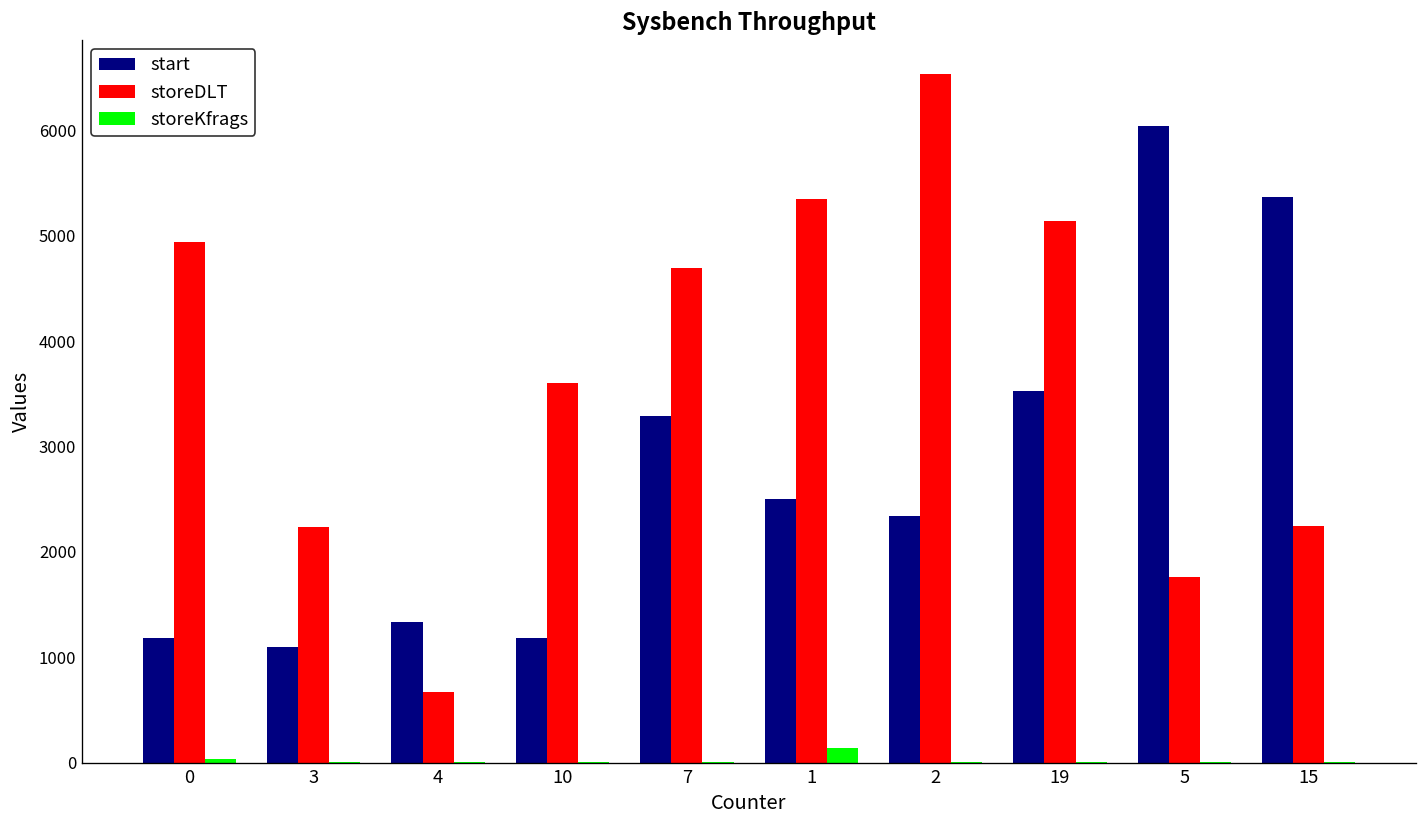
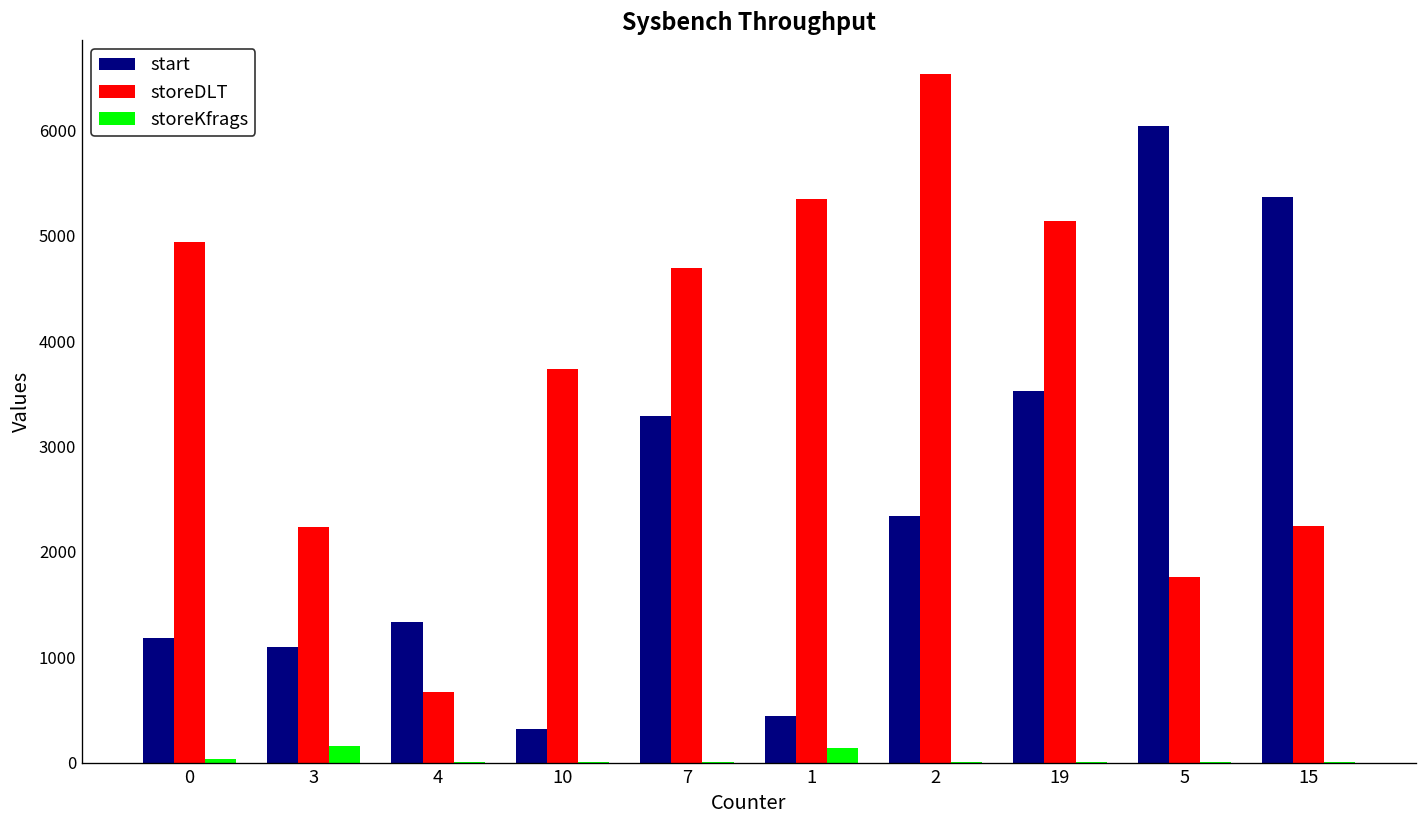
storeKfrags, 3: 0 -> 200
start, 10: 1200 -> 300
storeDLT, 10: 3600 -> 3700
start, 1: 2500 -> 400
